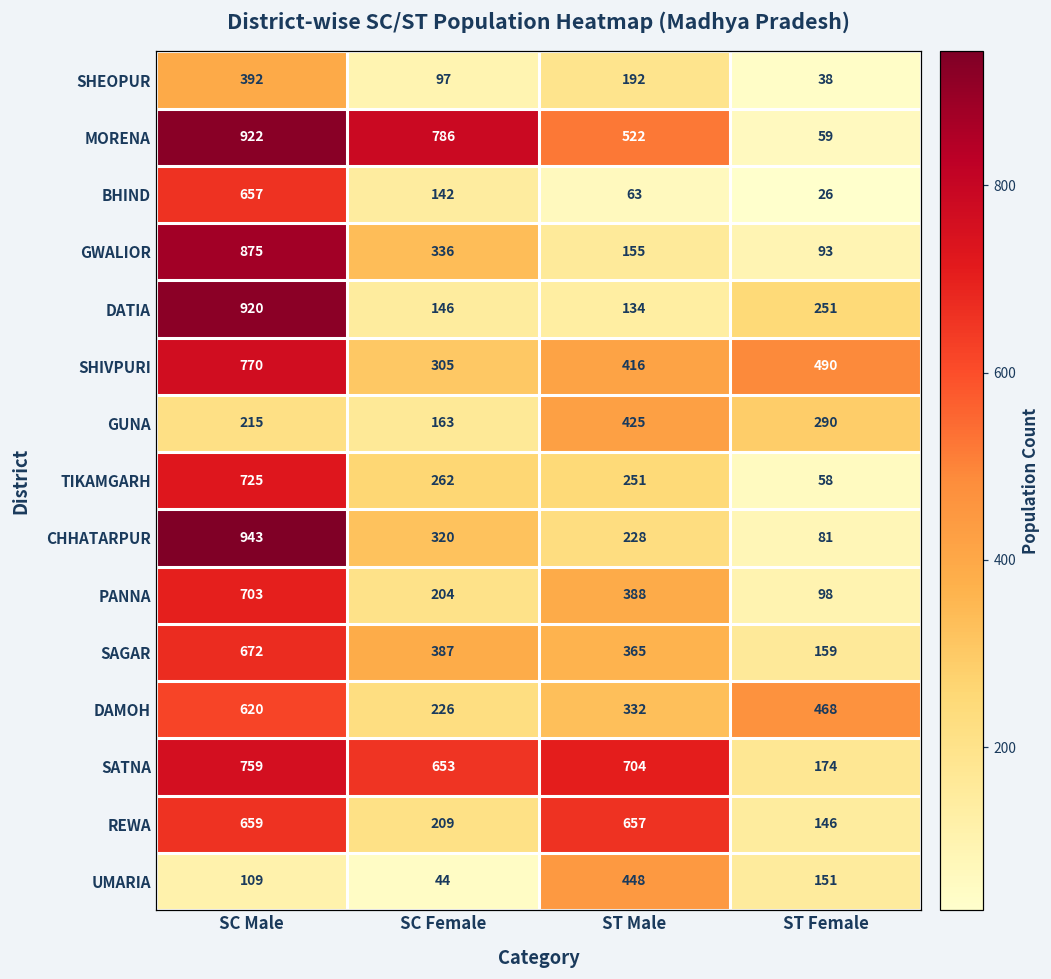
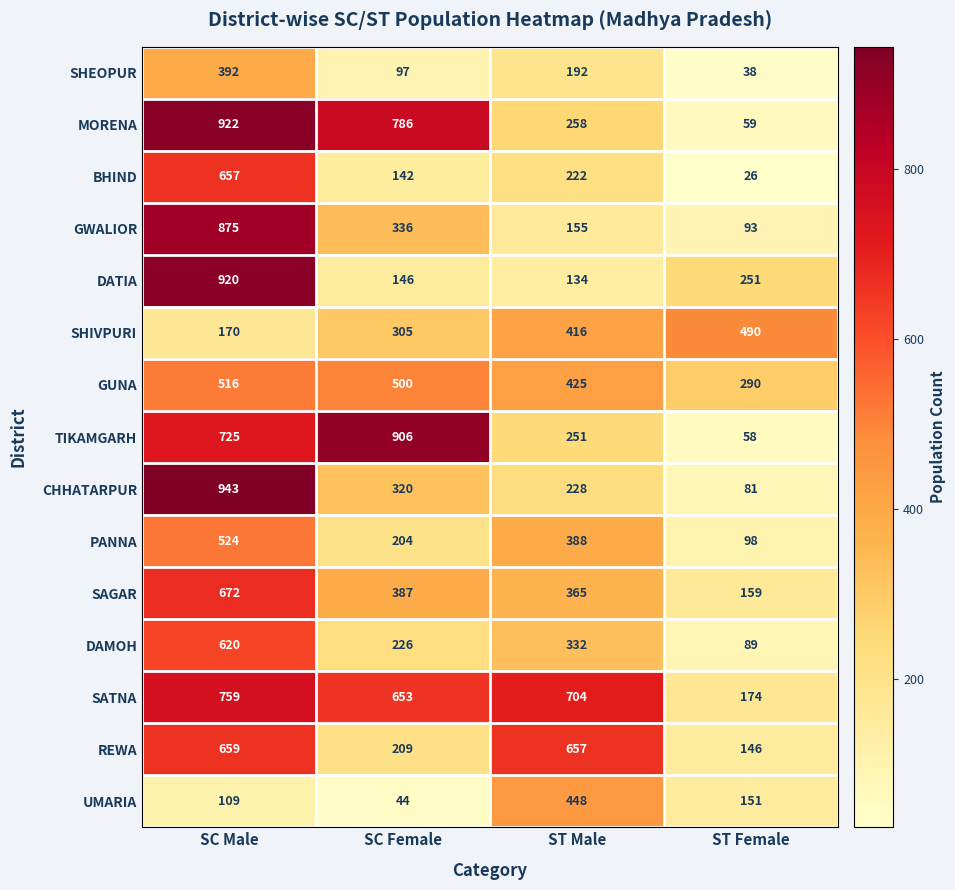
MORENA, ST Male: 522 -> 258
BHIND, ST Male: 63 -> 222
SHIVPURI, SC Male: 770 -> 170
GUNA, SC Male: 215 -> 516
GUNA, SC Female: 163 -> 500
TIKAMGARH, SC Female: 262 -> 906
PANNA, SC Male: 703 -> 524
DAMOH, ST Female: 468 -> 89
